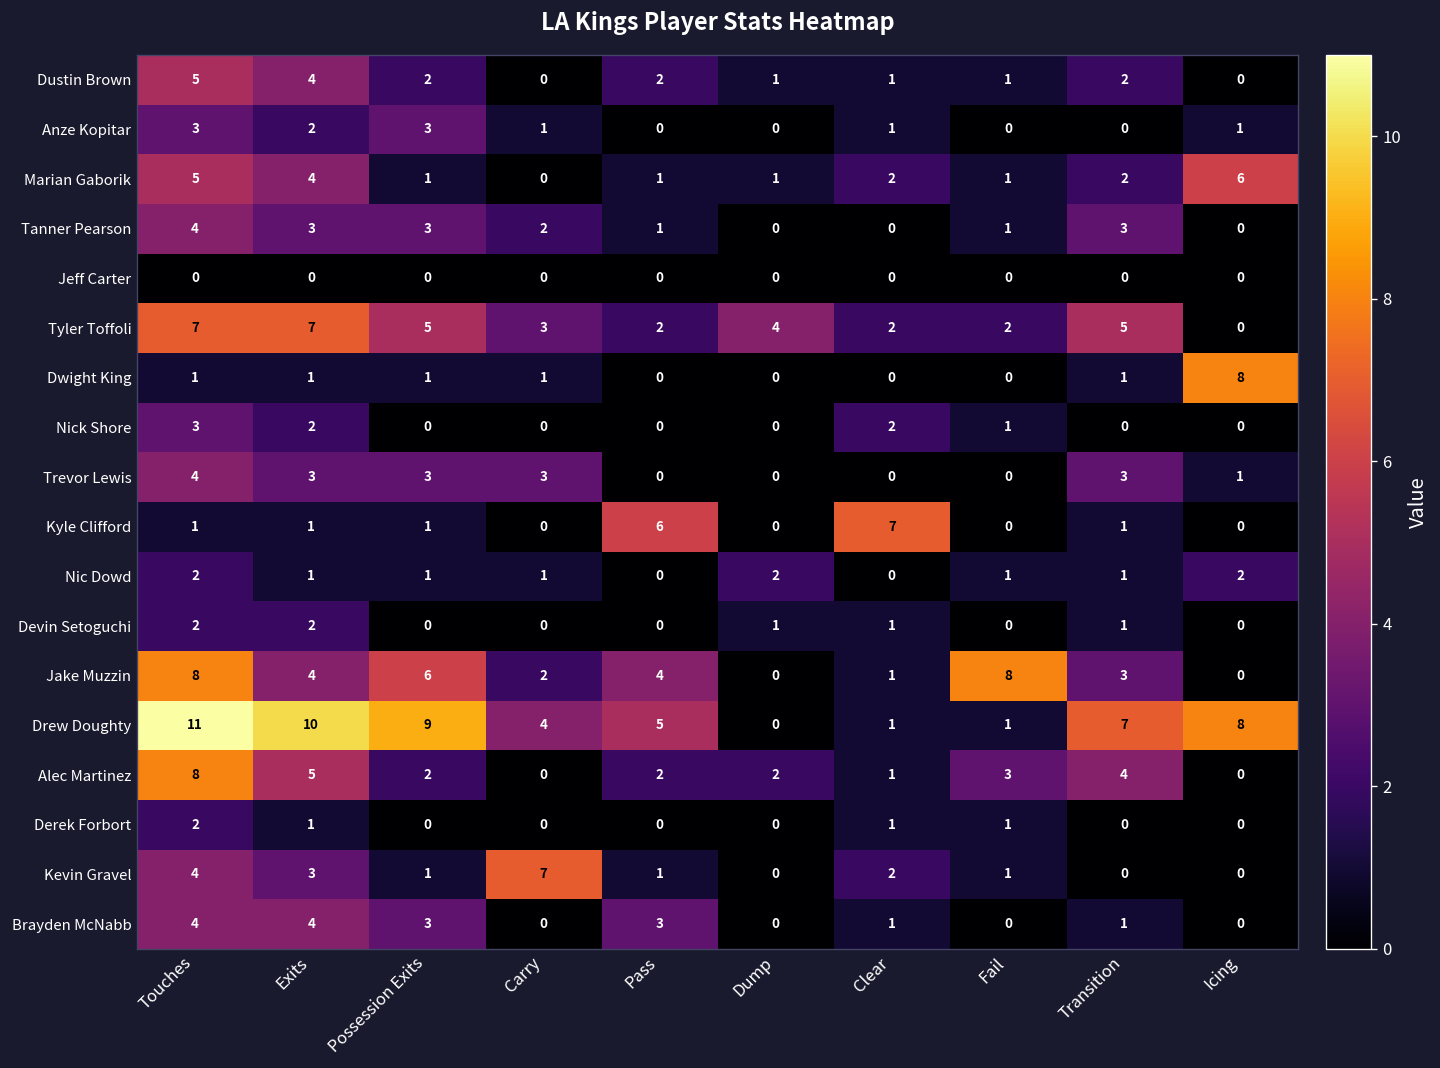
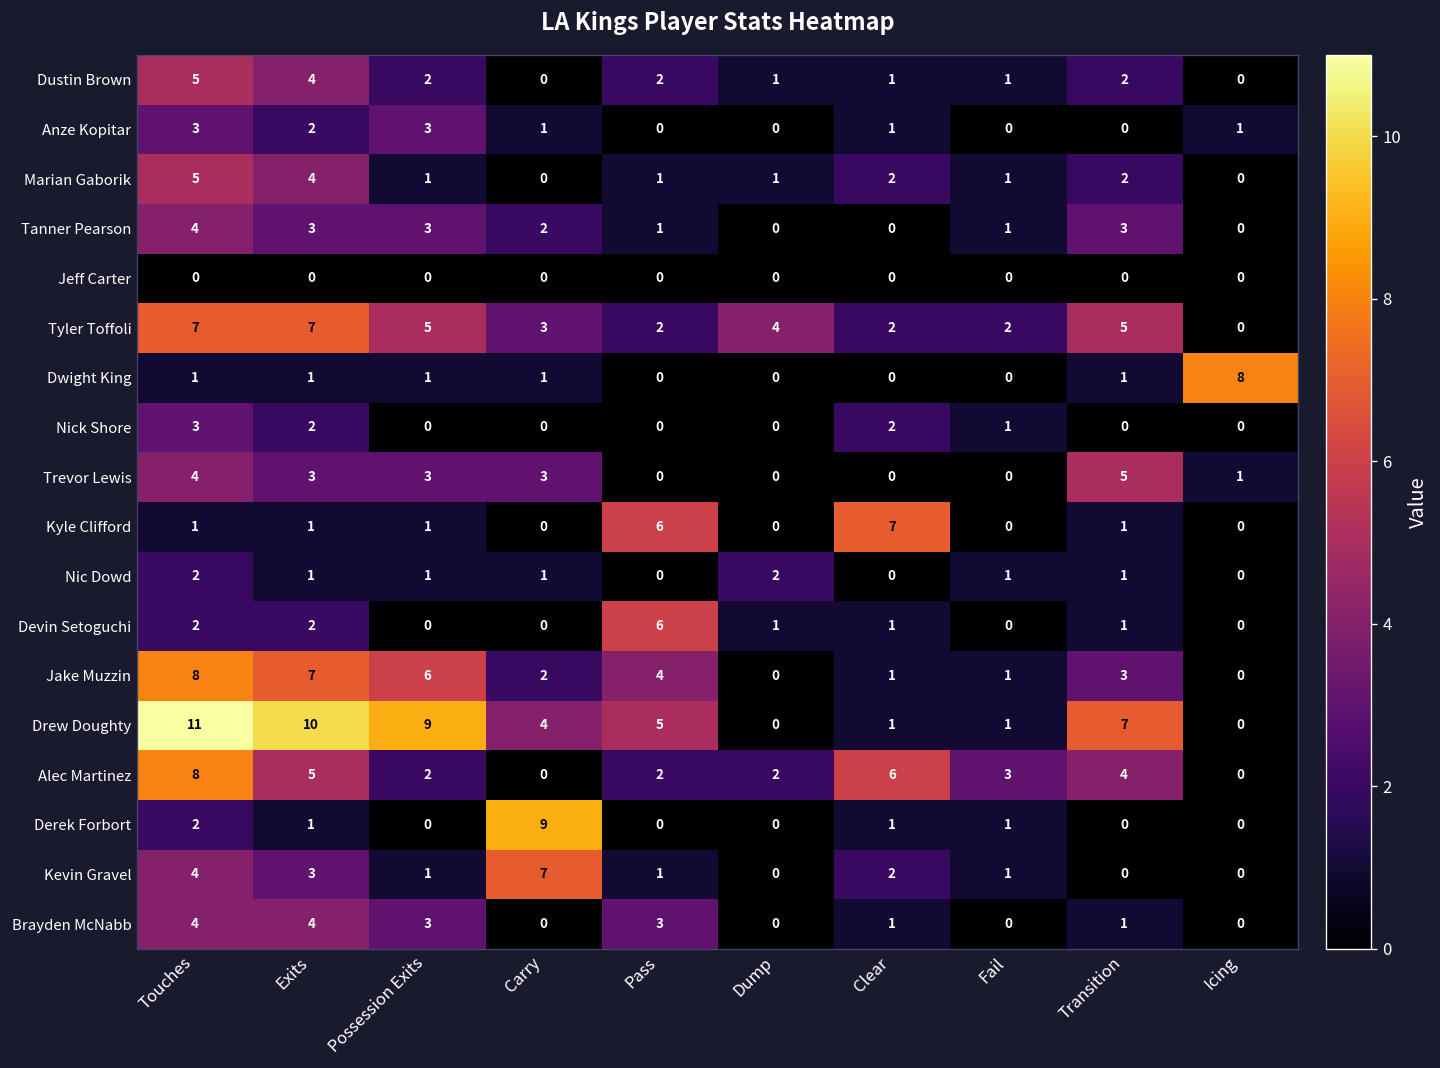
Marian Gaborik, Icing: 6 -> 0
Trevor Lewis, Transition: 3 -> 5
Nic Dowd, Icing: 2 -> 0
Devin Setoguchi, Pass: 0 -> 6
Jake Muzzin, Exits: 4 -> 7
Jake Muzzin, Fail: 8 -> 1
Drew Doughty, Icing: 8 -> 0
Alec Martinez, Clear: 1 -> 6
Derek Forbort, Carry: 0 -> 9
